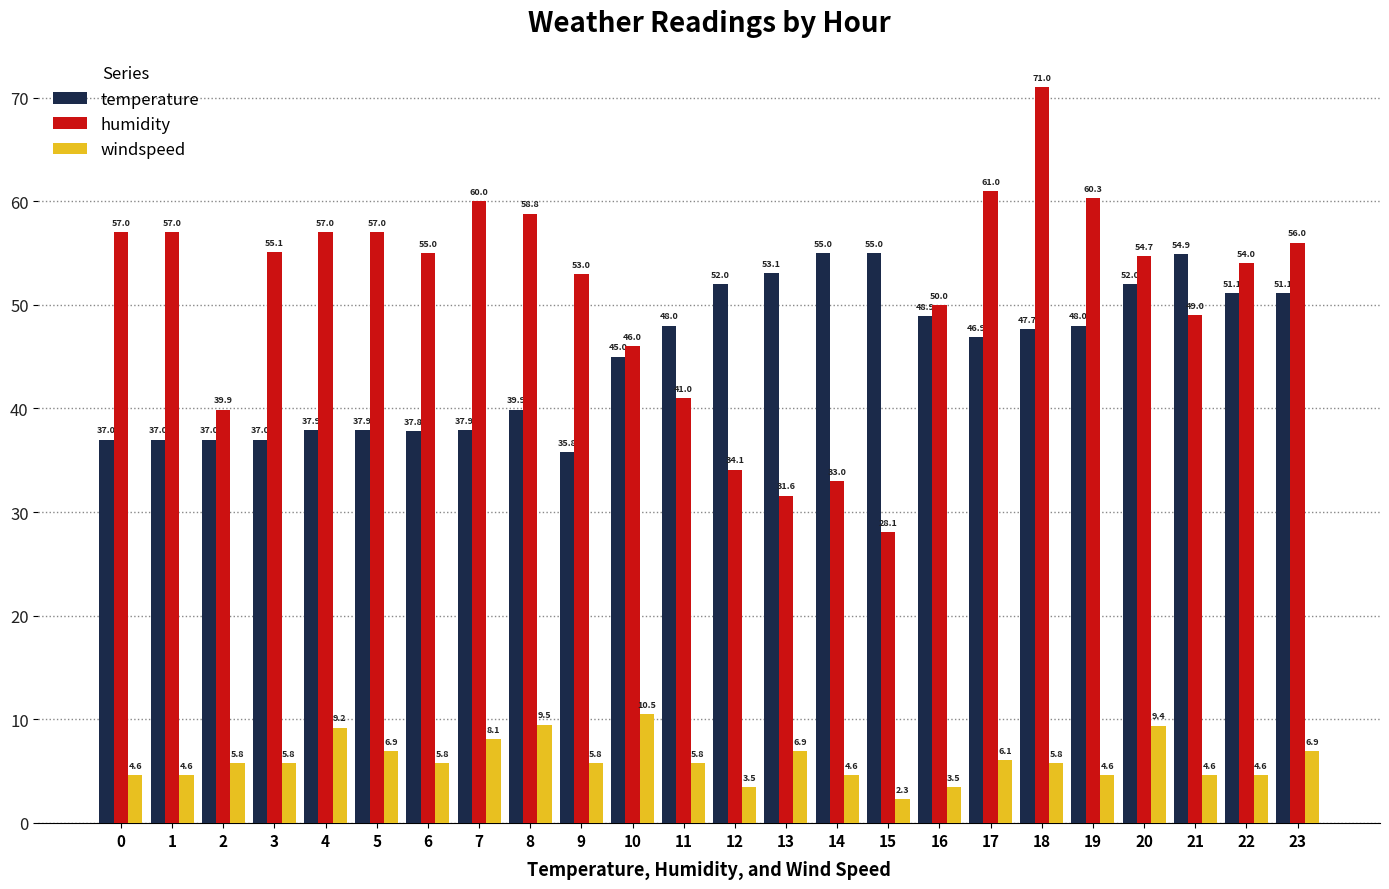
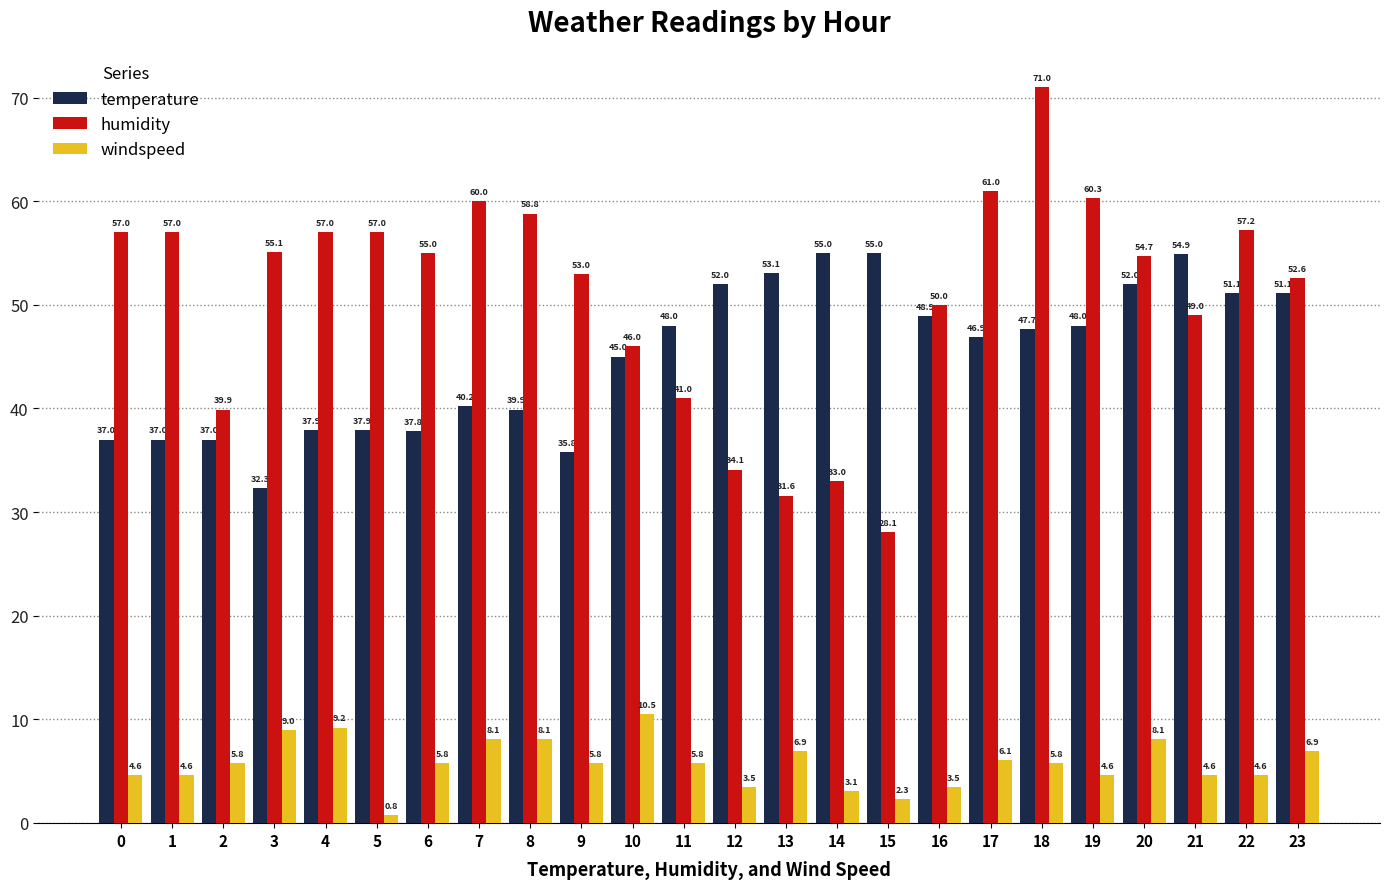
temperature, 3: 37.0 -> 32.3
windspeed, 3: 5.8 -> 9.0
windspeed, 5: 6.9 -> 0.8
temperature, 7: 37.9 -> 40.2
windspeed, 8: 9.5 -> 8.1
windspeed, 14: 4.6 -> 3.1
windspeed, 20: 9.4 -> 8.1
humidity, 22: 54.0 -> 57.2
humidity, 23: 56.0 -> 52.6
